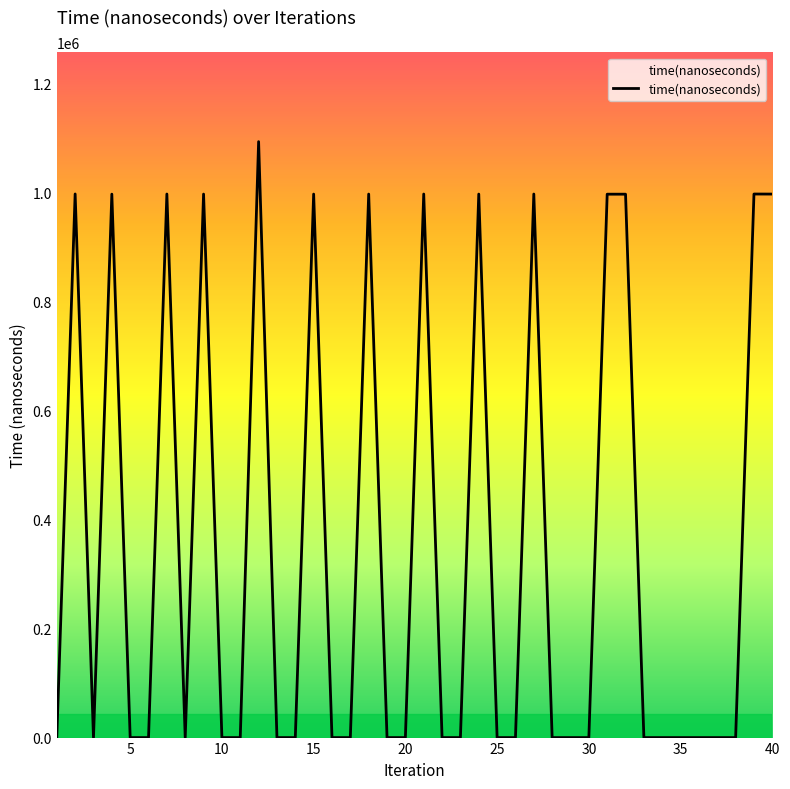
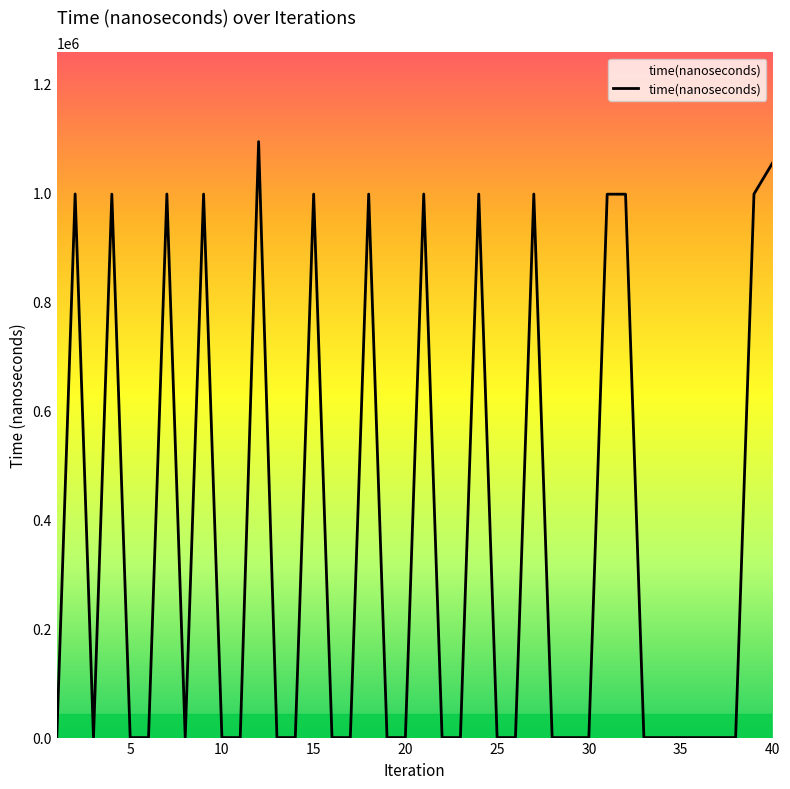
40: 1000000 -> 1050000
